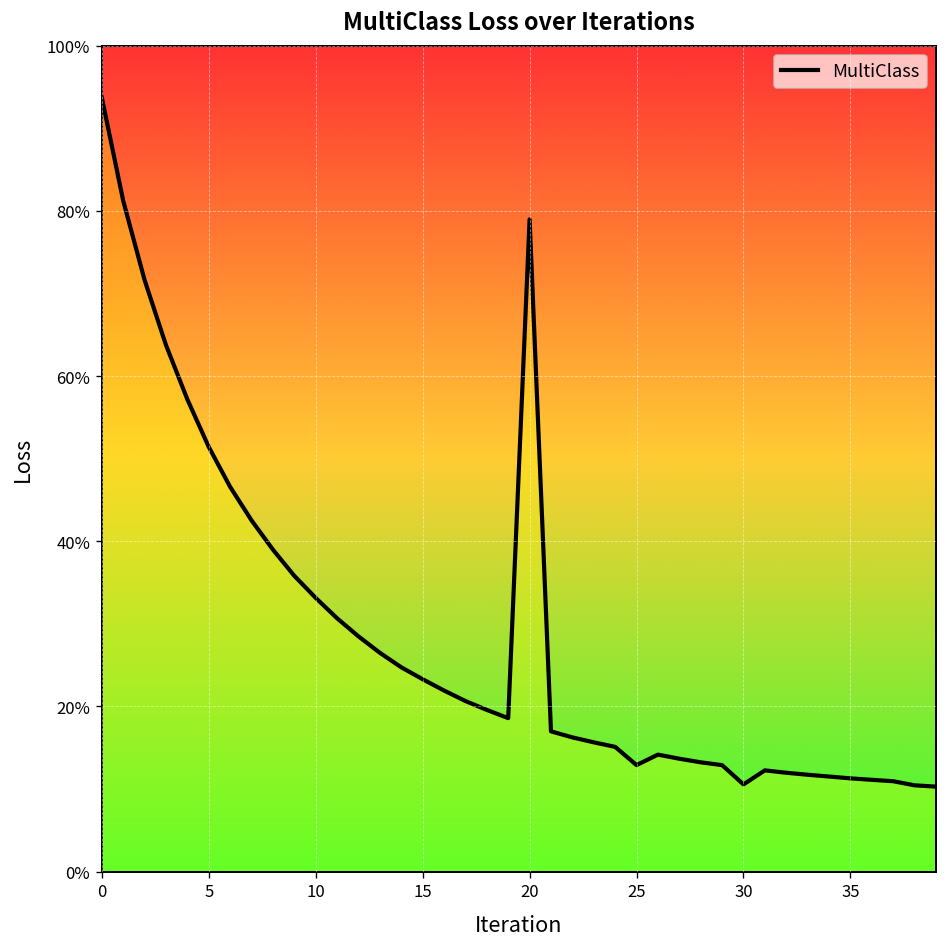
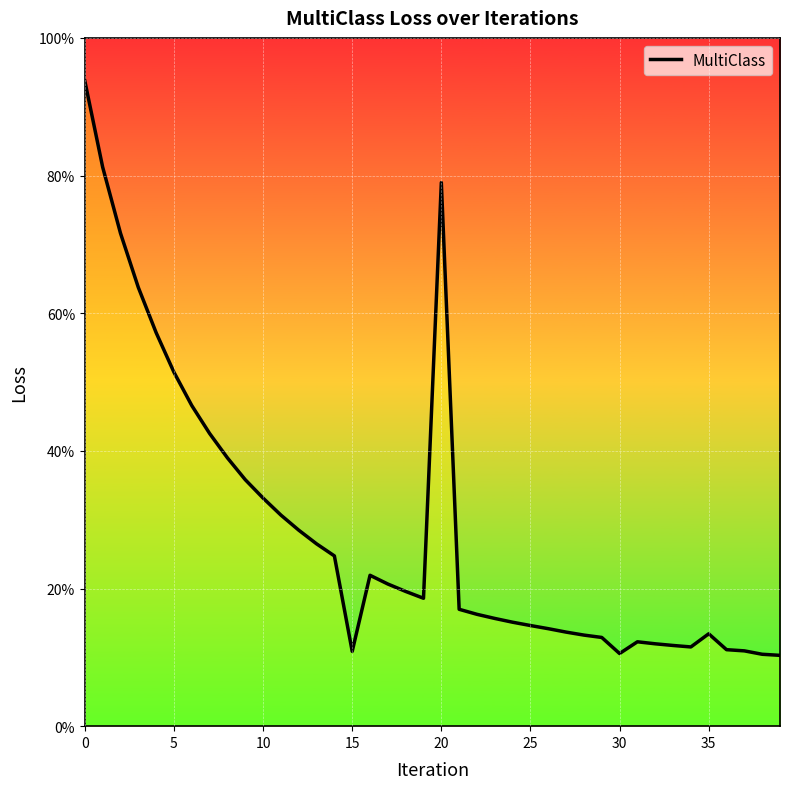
15: 23% -> 11%
25: 13% -> 15%
35: 11% -> 13%
